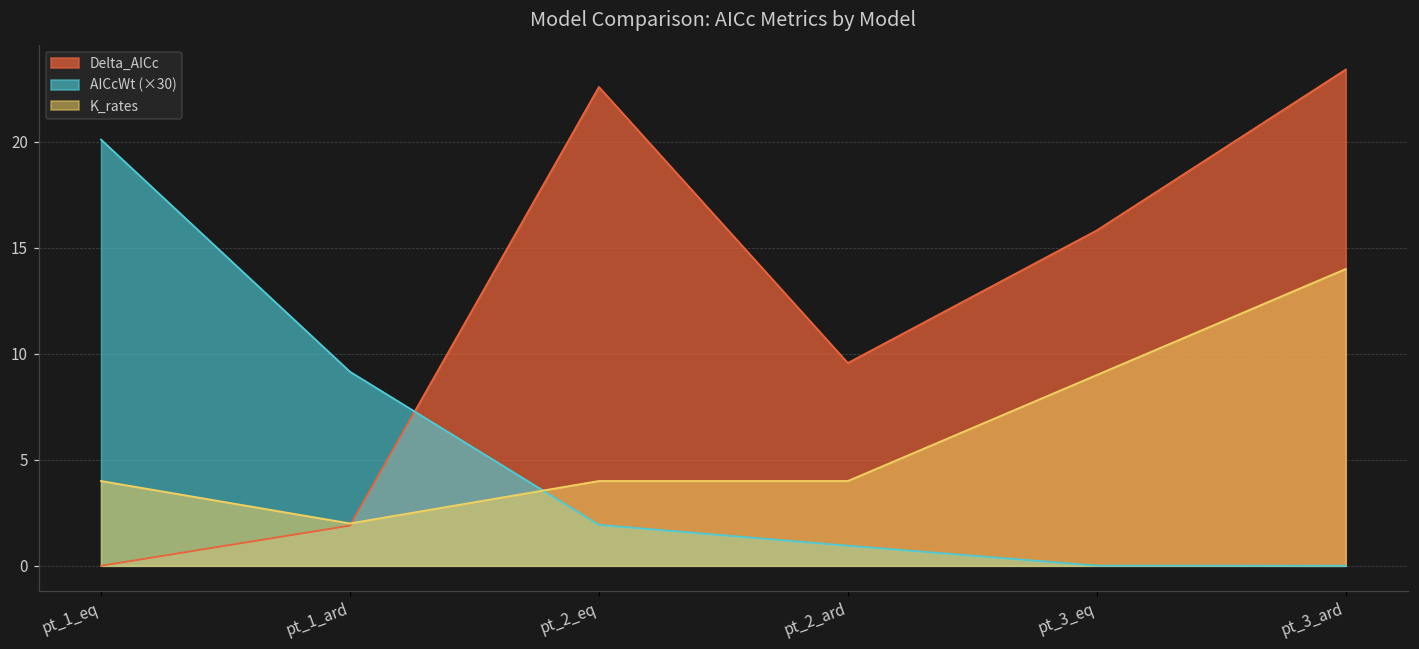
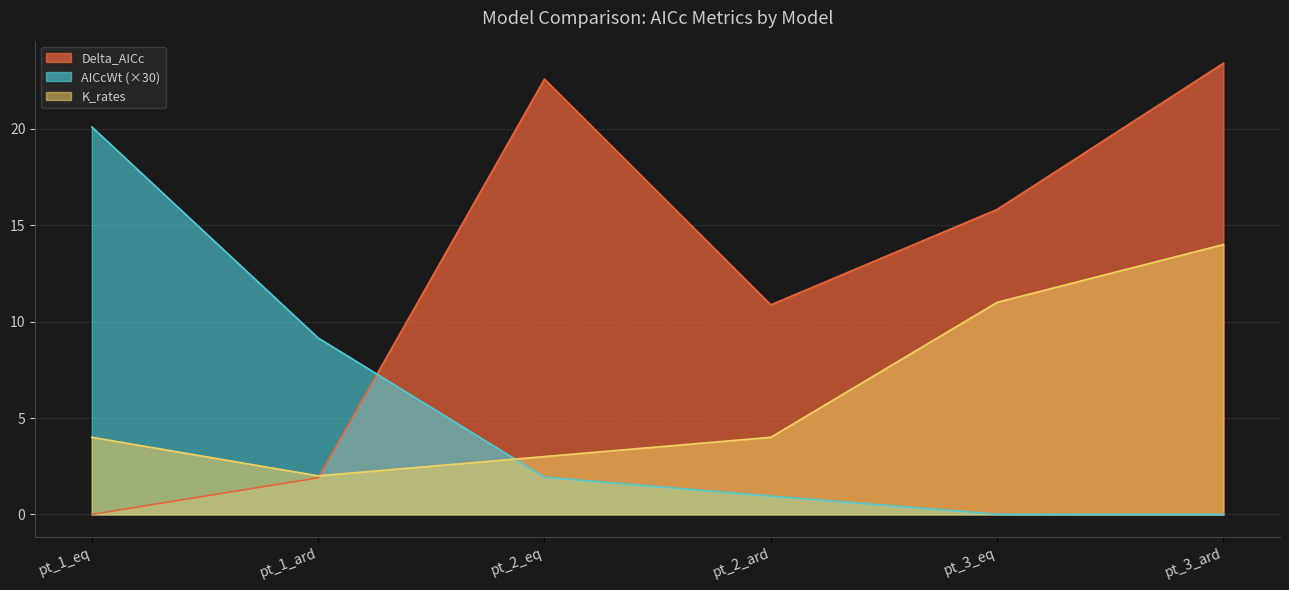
K_rates, pt_2_eq: 4 -> 3
Delta_AICc, pt_2_ard: 9.6 -> 10.9
K_rates, pt_3_eq: 9 -> 11
